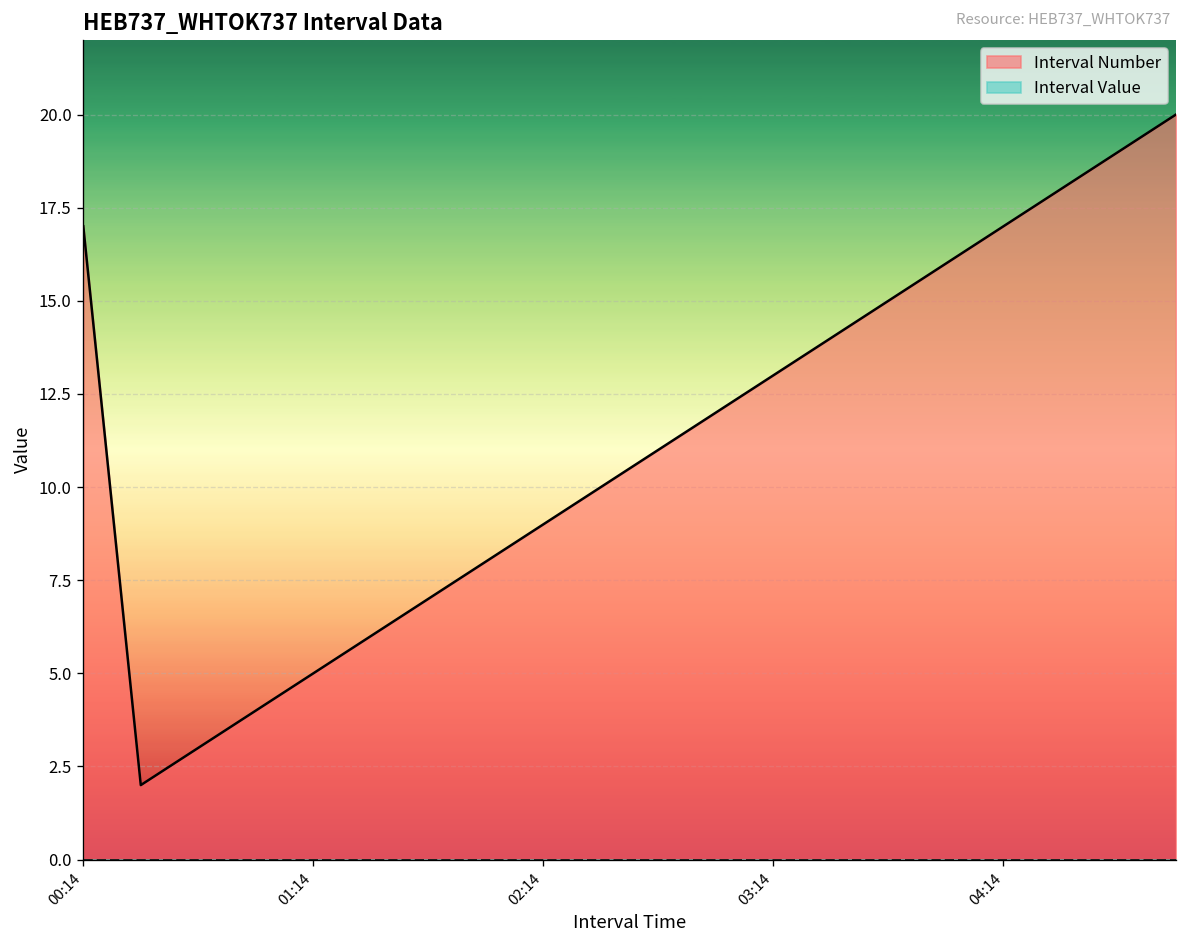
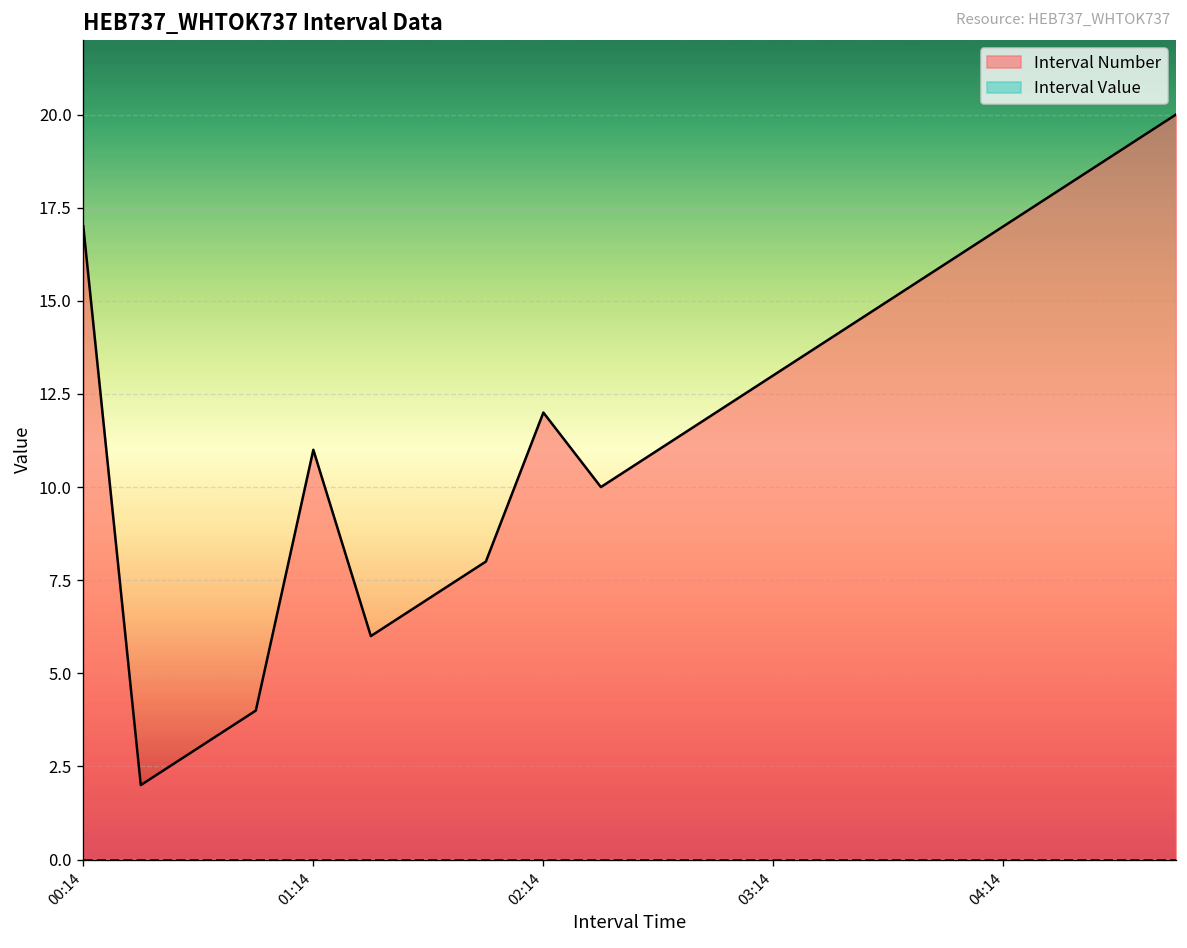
Interval Number, 01:14: 5 -> 11
Interval Number, 02:14: 9 -> 12
